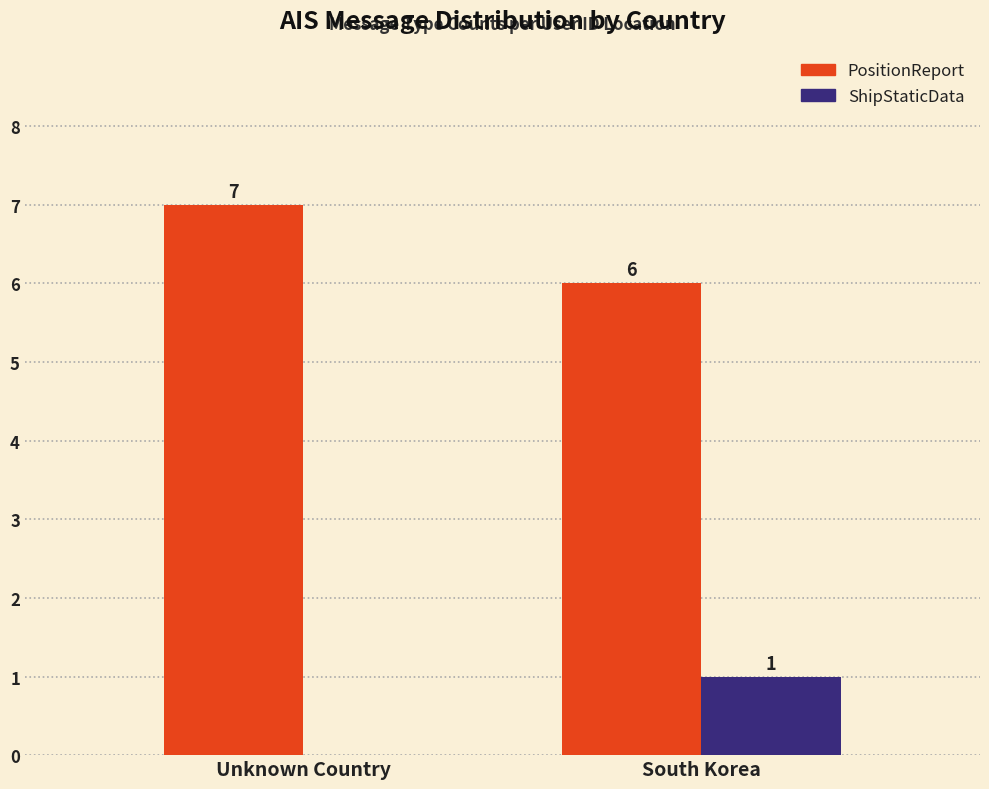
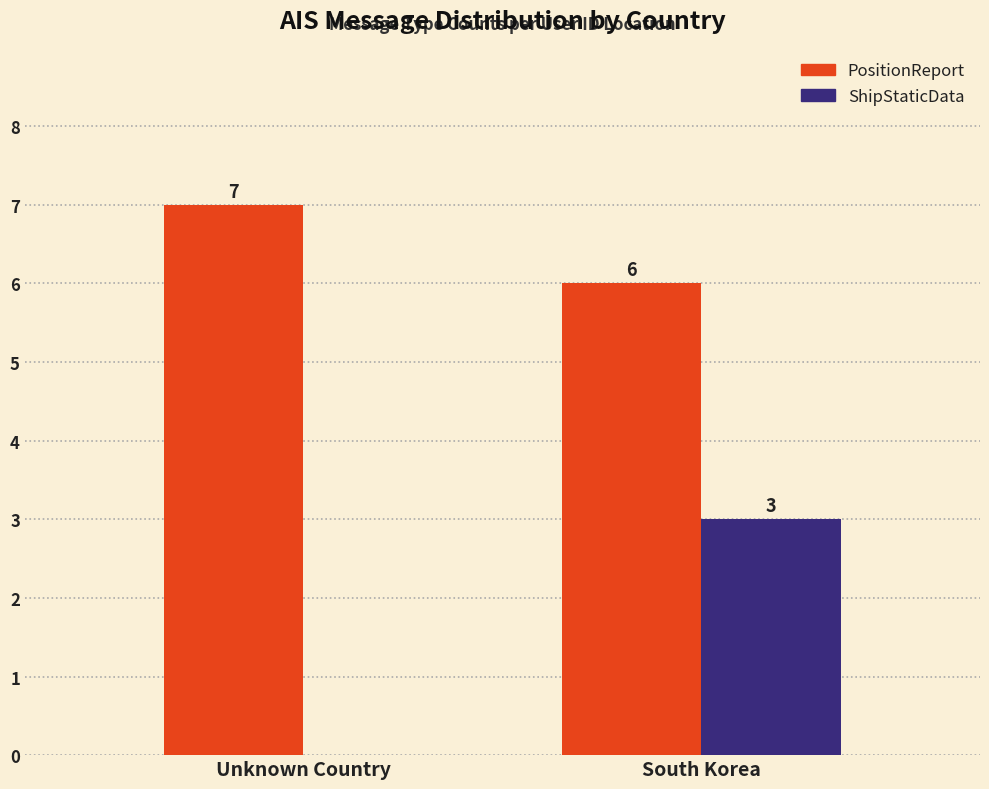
ShipStaticData, South Korea: 1 -> 3
